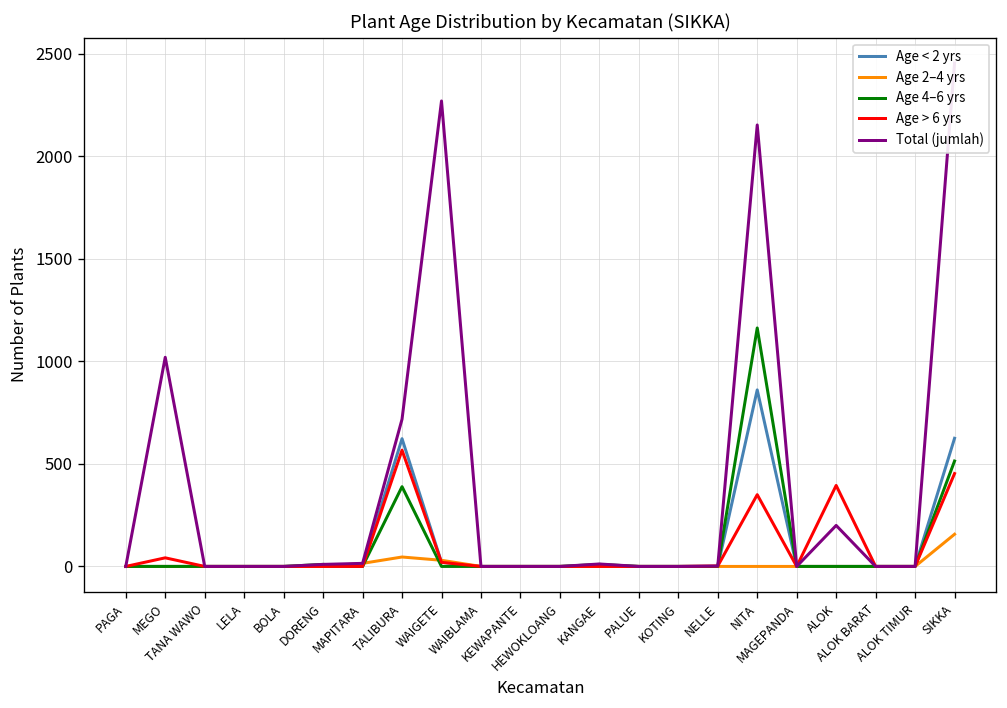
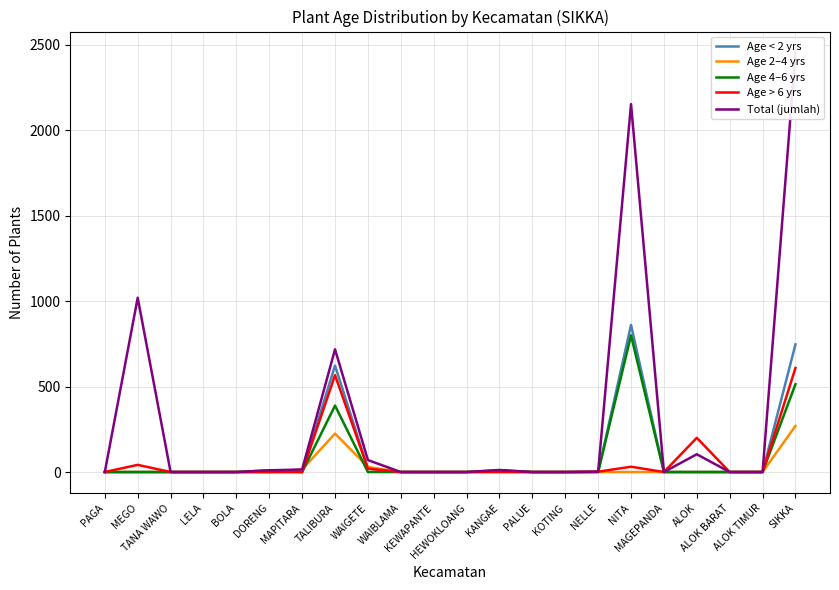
Age 2–4 yrs, TALIBURA: 50 -> 230
Total (jumlah), WAIGETE: 2270 -> 70
Age 4–6 yrs, NITA: 1160 -> 800
Age > 6 yrs, NITA: 350 -> 30
Age > 6 yrs, ALOK: 400 -> 200
Total (jumlah), ALOK: 200 -> 100
Age < 2 yrs, SIKKA: 630 -> 750
Age 2–4 yrs, SIKKA: 160 -> 270
Age > 6 yrs, SIKKA: 450 -> 610
